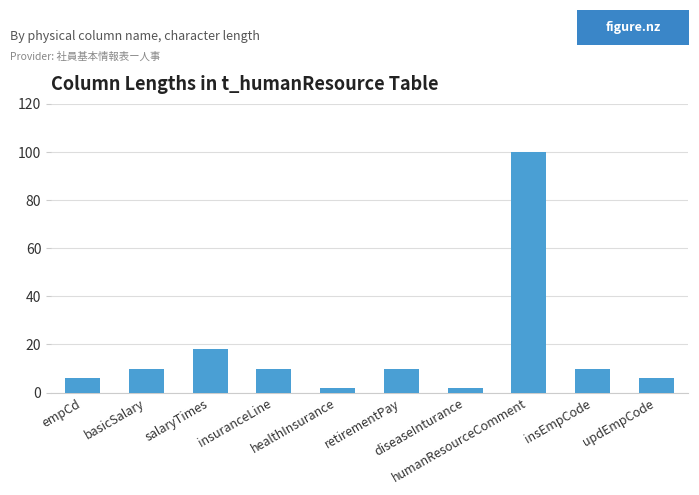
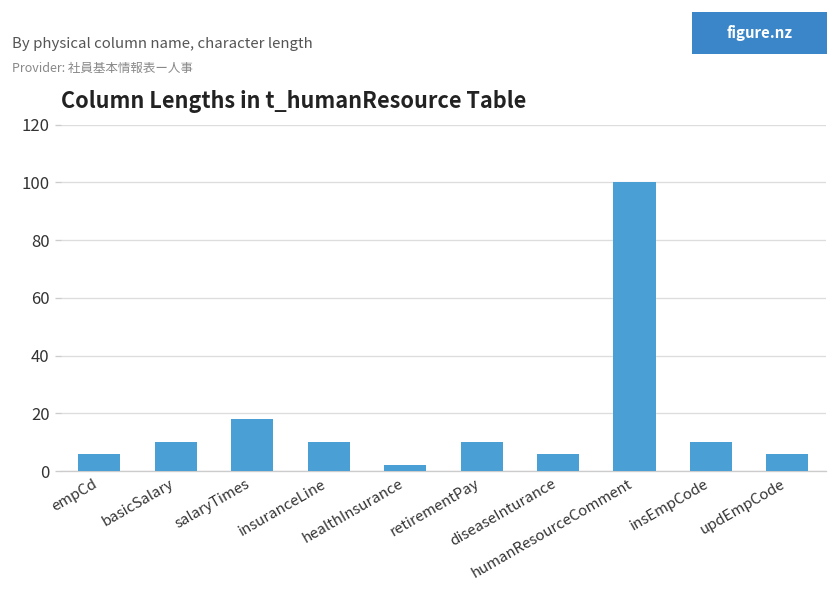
diseaseInturance: 2 -> 6
